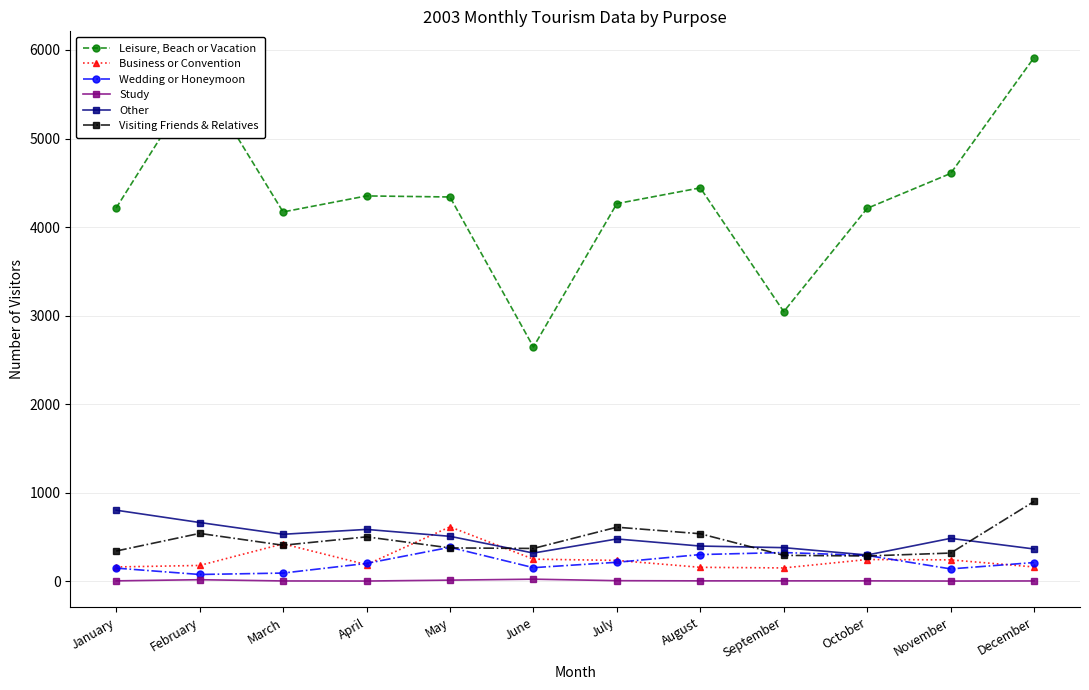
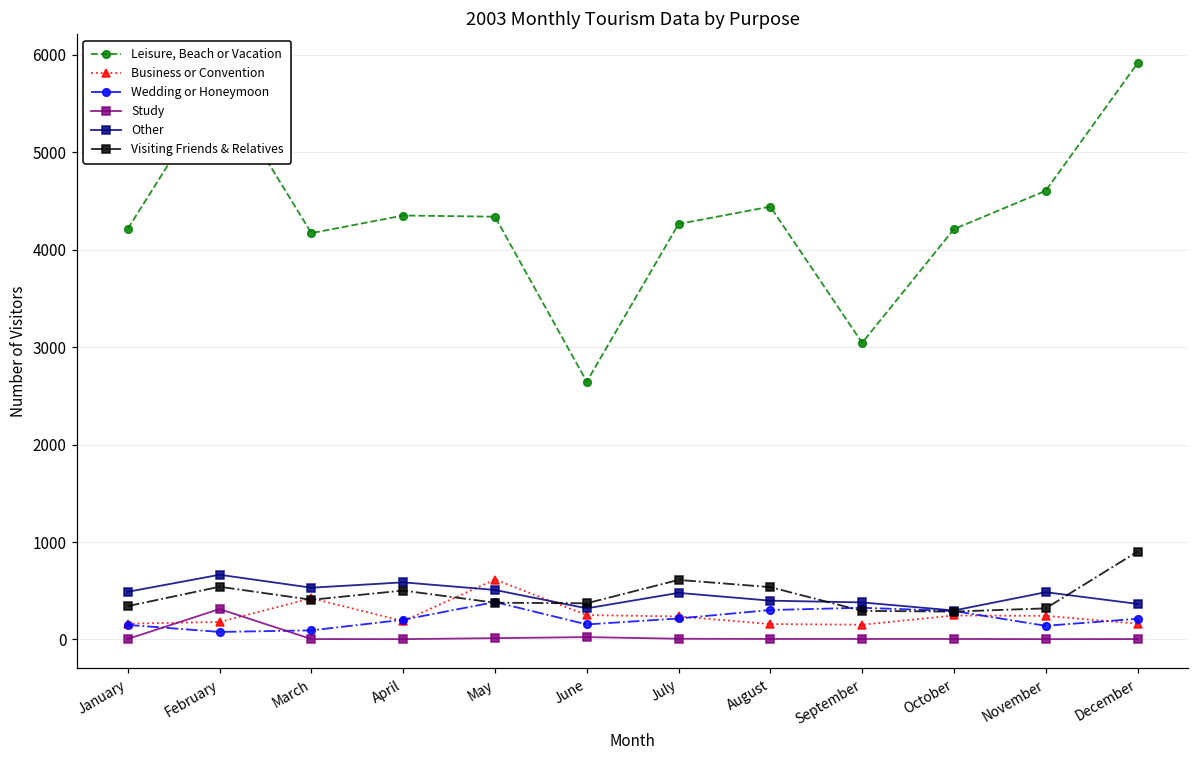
Other, January: 800 -> 500
Study, February: 0 -> 300
